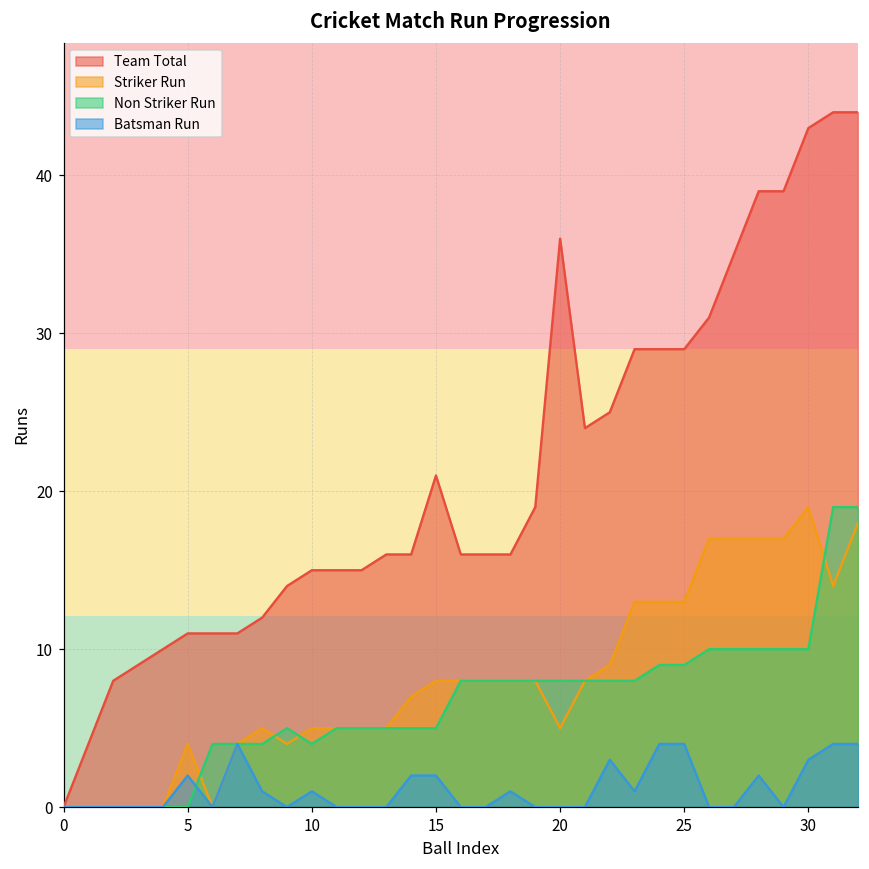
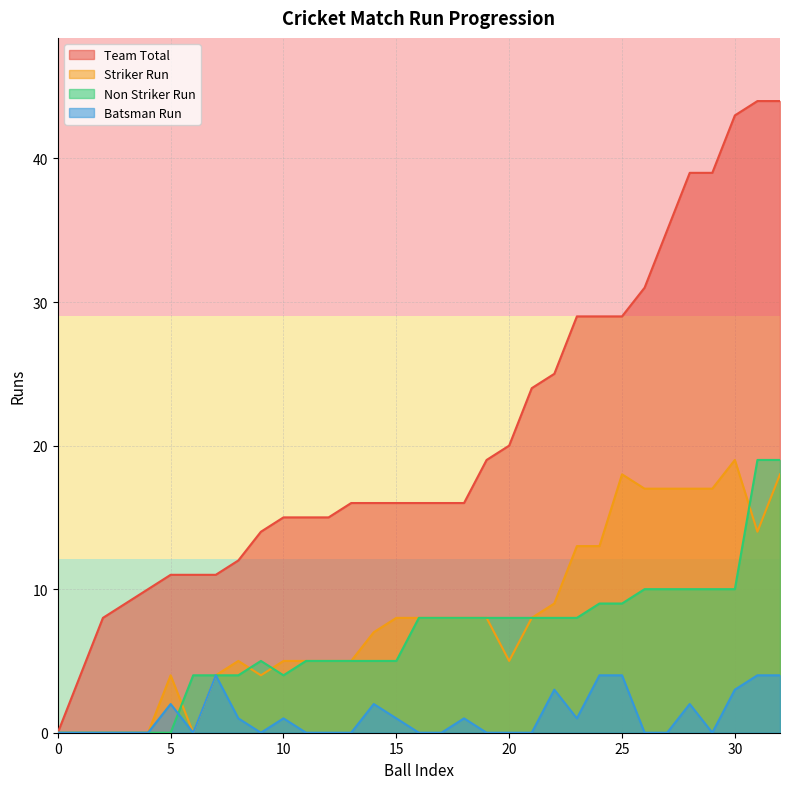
Team Total, 15: 21 -> 16
Batsman Run, 15: 2 -> 1
Team Total, 20: 36 -> 20
Striker Run, 25: 13 -> 18
